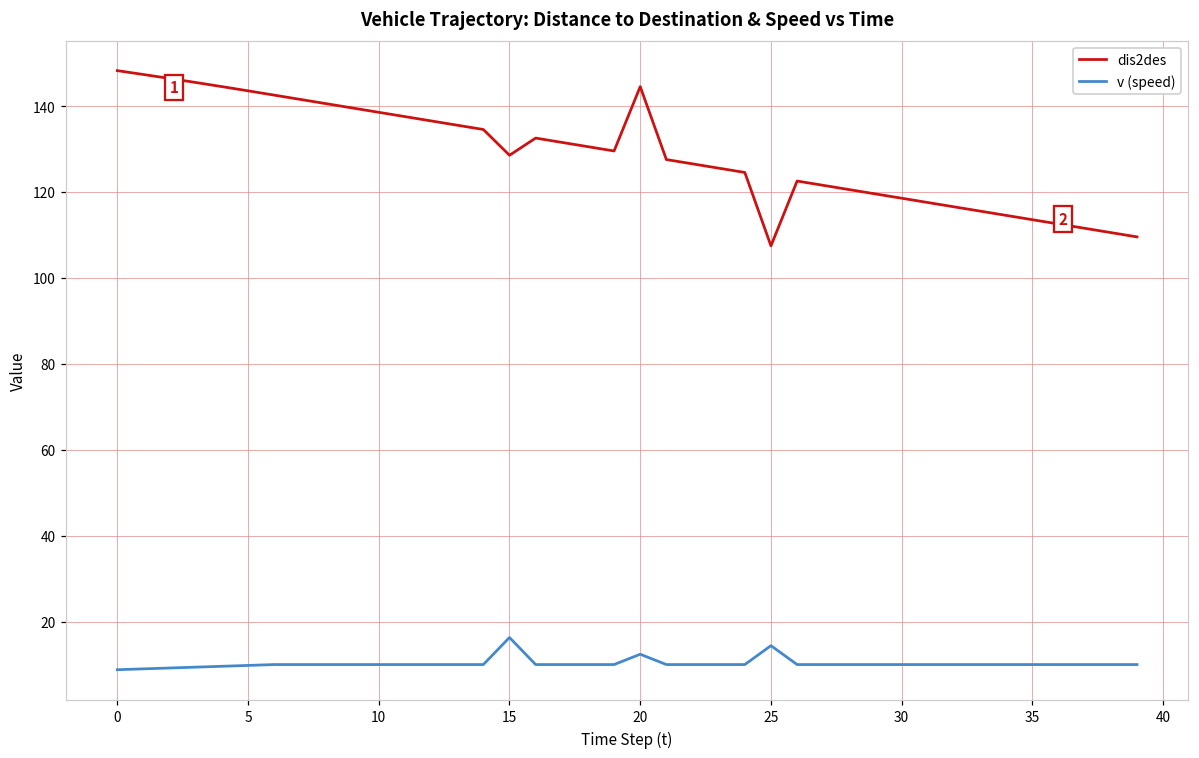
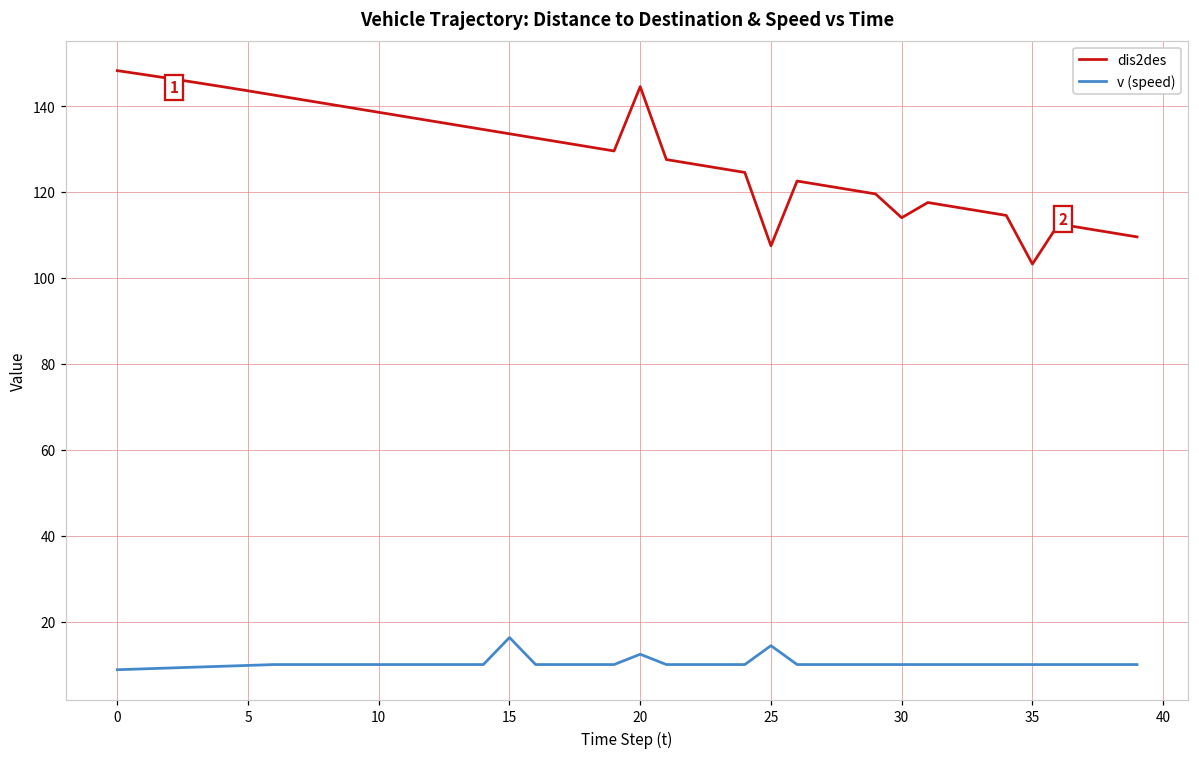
dis2des, 15: 129 -> 134
dis2des, 30: 119 -> 114
dis2des, 35: 114 -> 103
